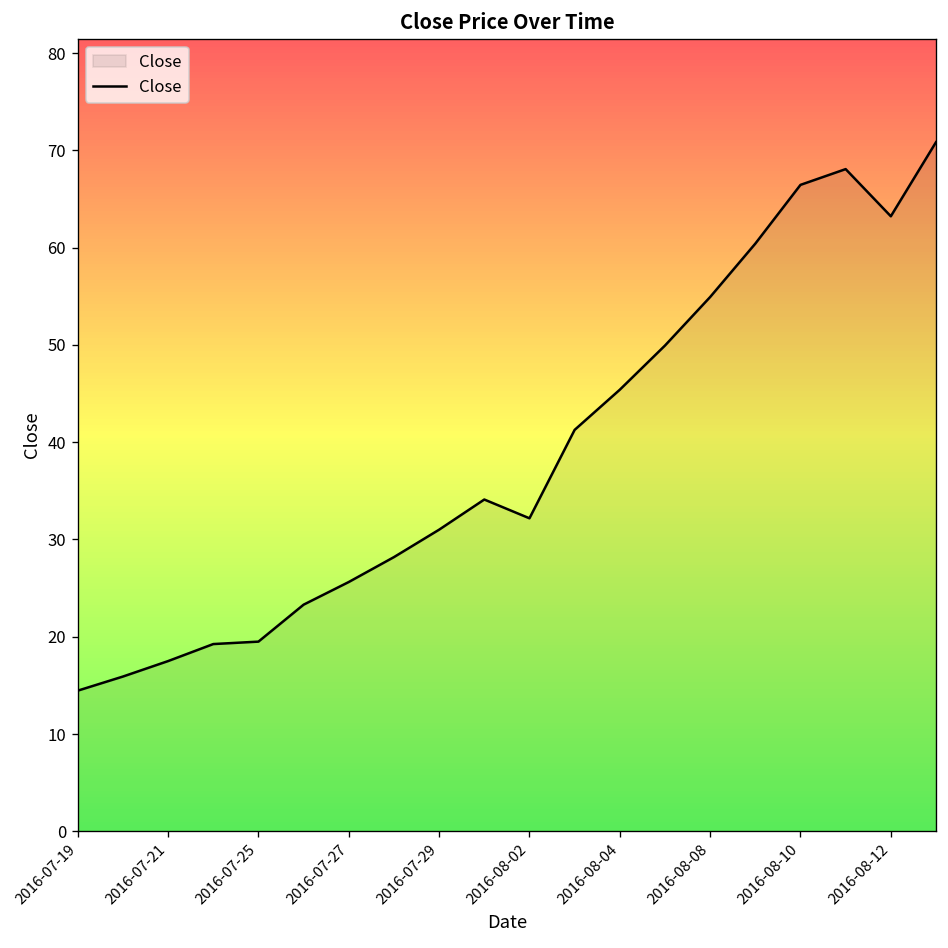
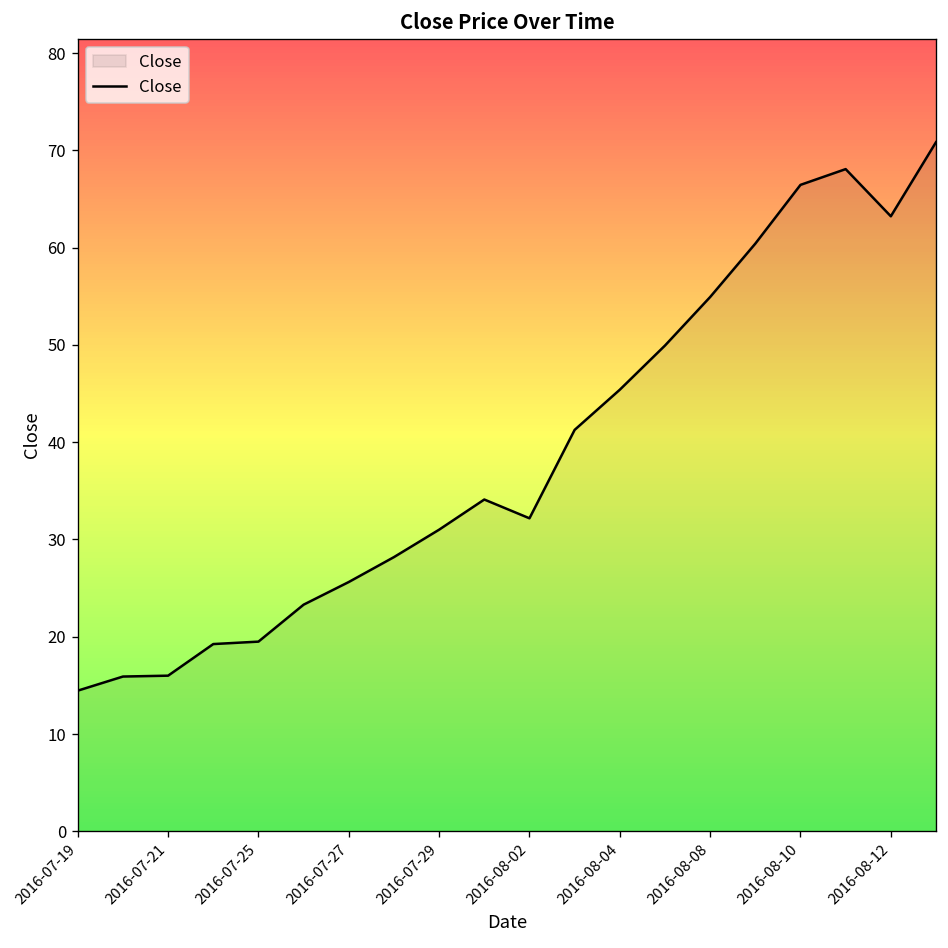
2016-07-21: 18 -> 16
